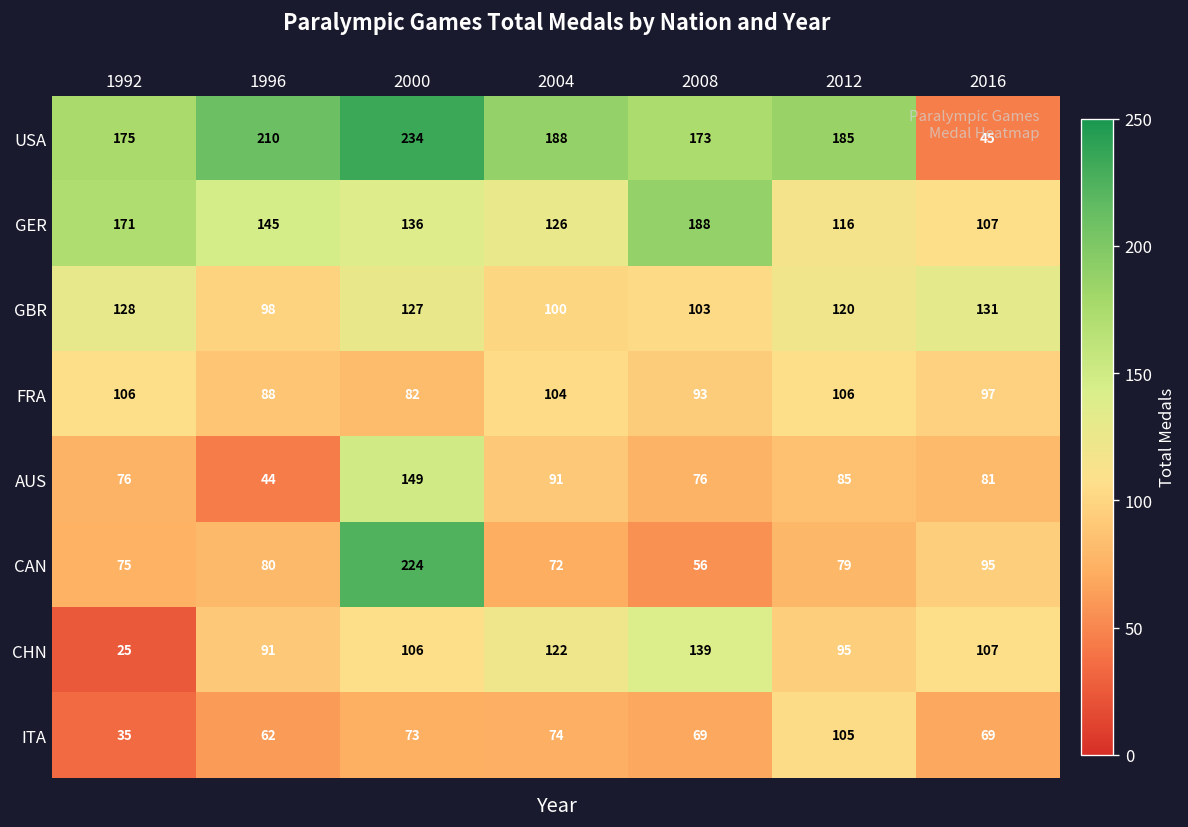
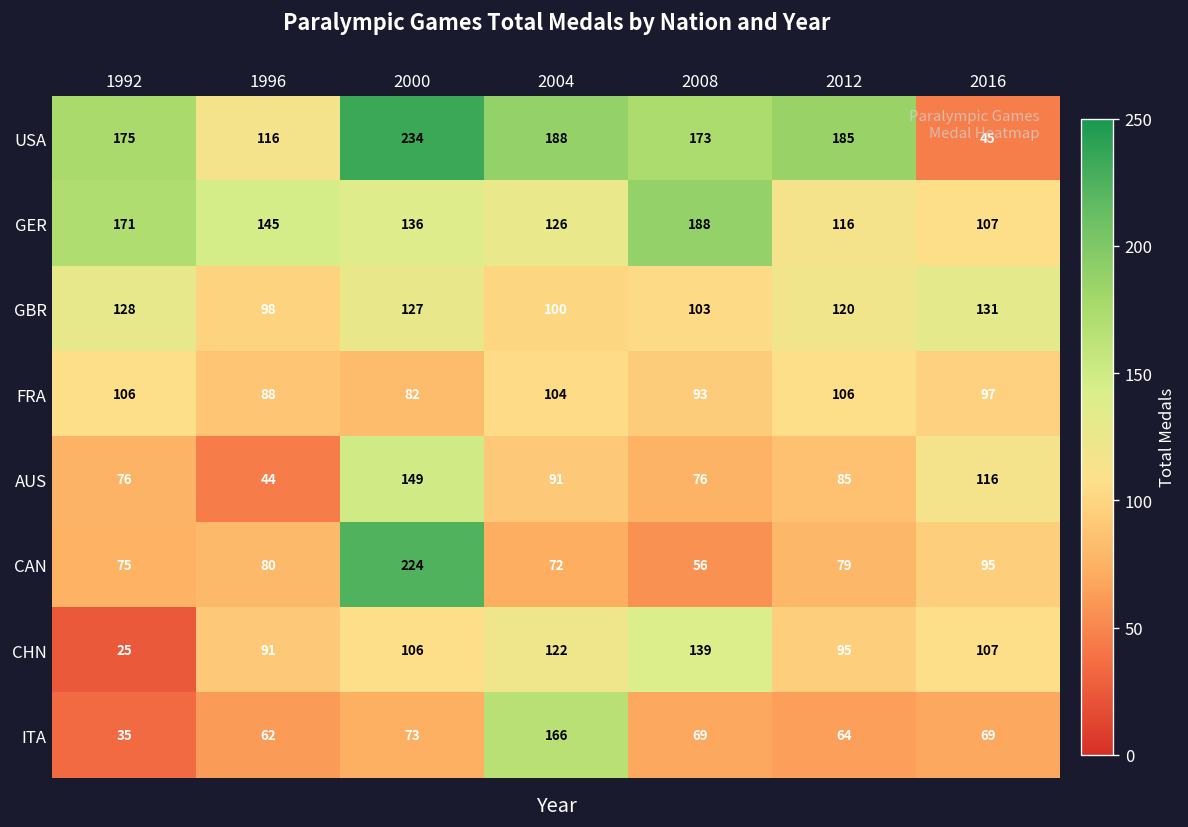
USA, 1996: 210 -> 116
AUS, 2016: 81 -> 116
ITA, 2004: 74 -> 166
ITA, 2012: 105 -> 64
